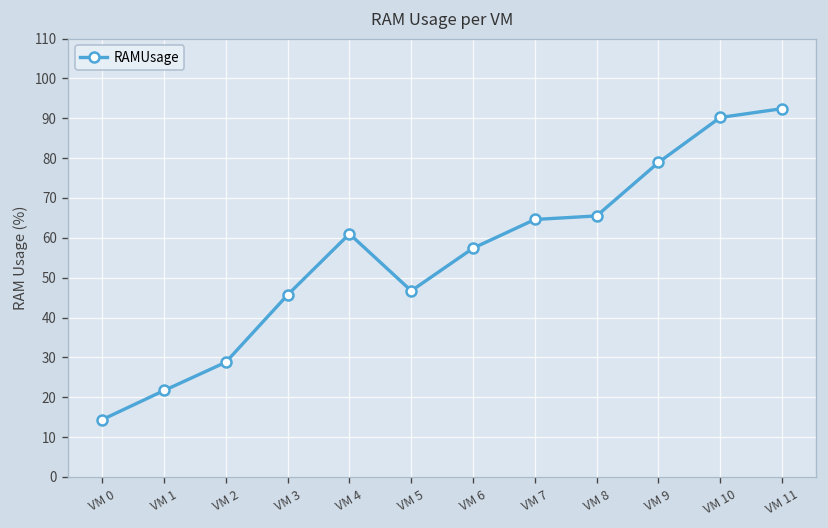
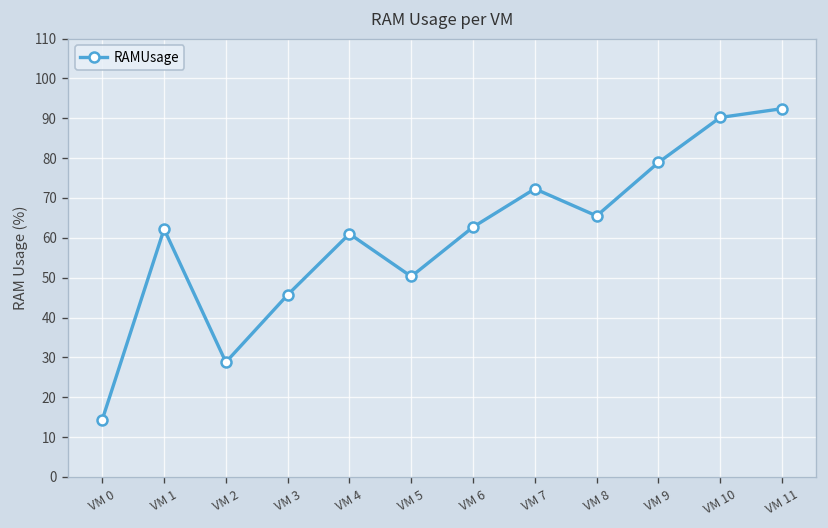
VM 1: 22 -> 62
VM 5: 47 -> 50
VM 6: 57 -> 63
VM 7: 65 -> 72
